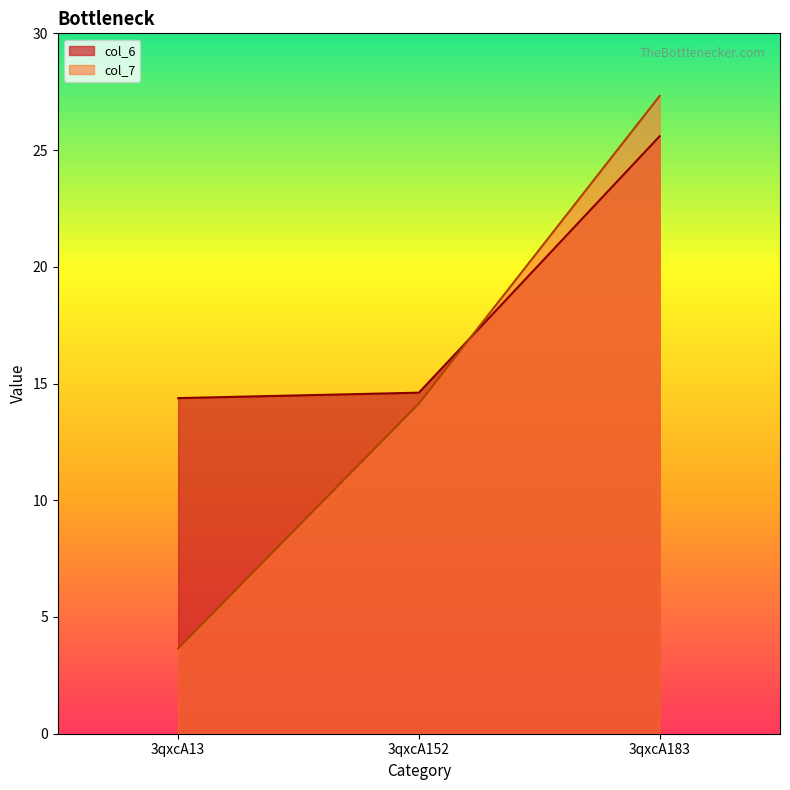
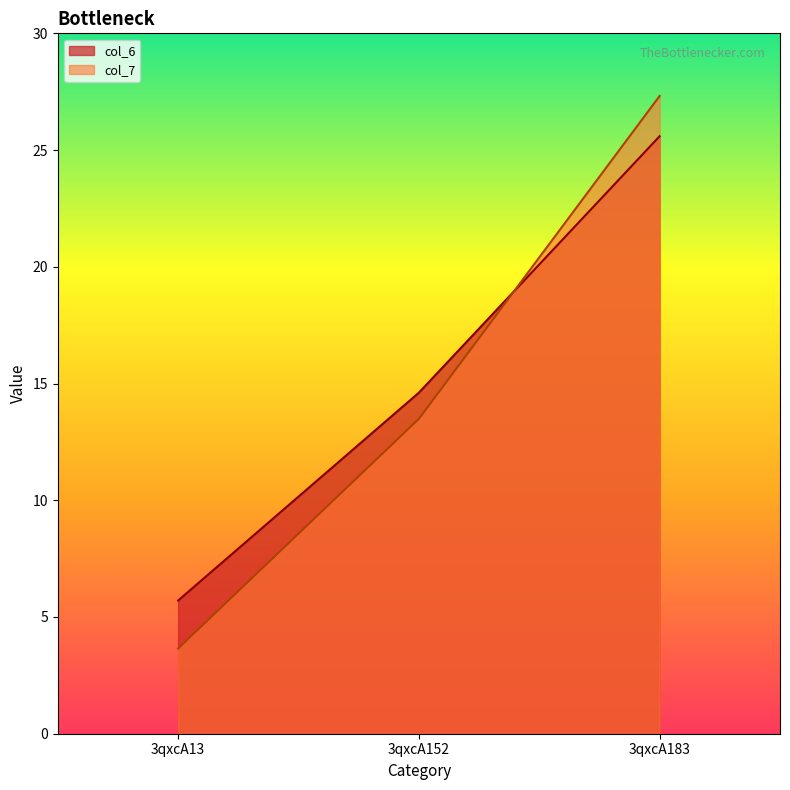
col_6, 3qxcA13: 14.4 -> 5.7
col_7, 3qxcA152: 14.1 -> 13.5
